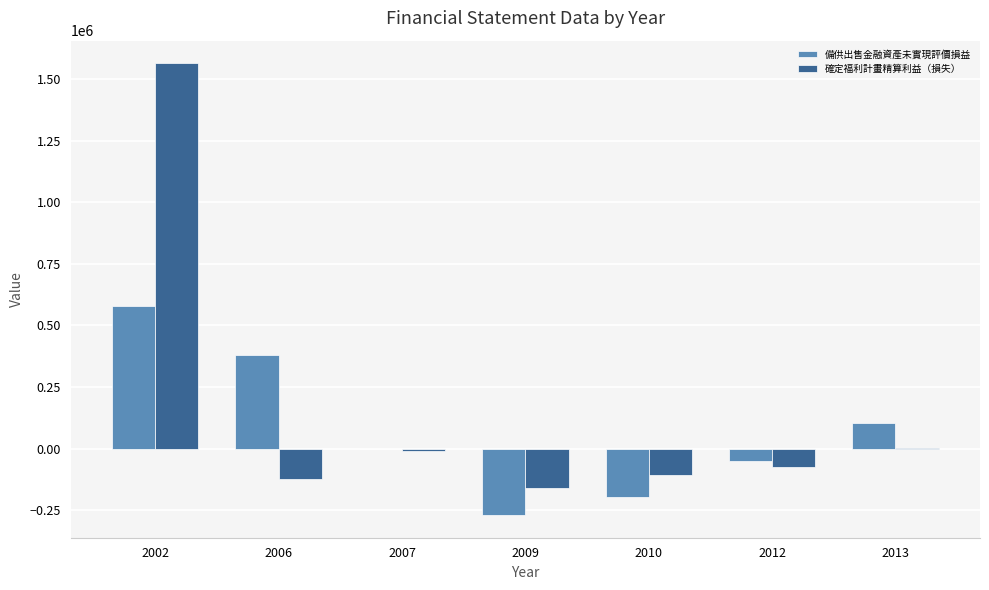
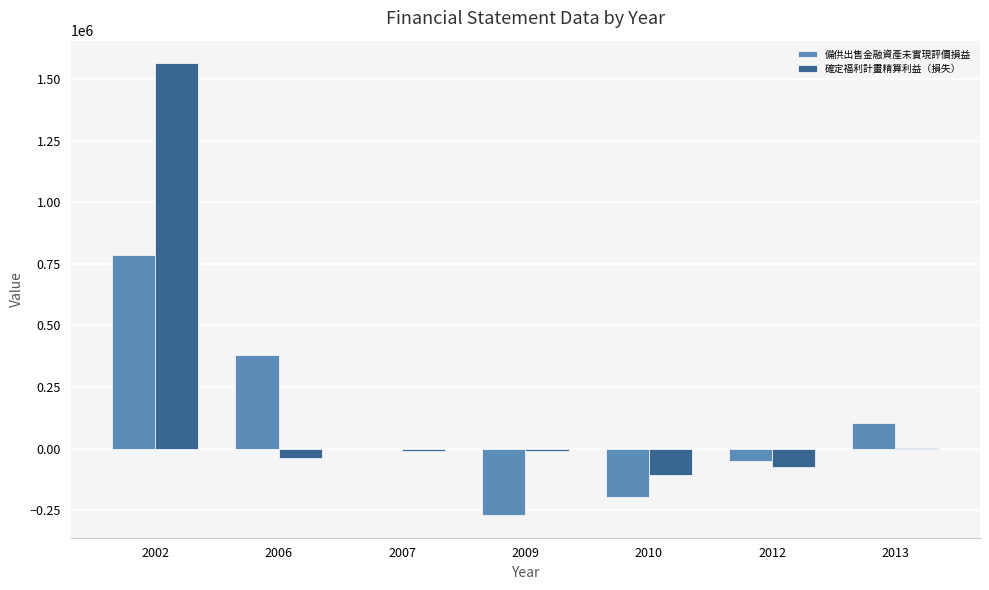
備供出售金融資產未實現評價損益, 2002: 580000 -> 790000
確定福利計畫精算利益（損失）, 2006: -130000 -> -40000
確定福利計畫精算利益（損失）, 2009: -160000 -> -10000
